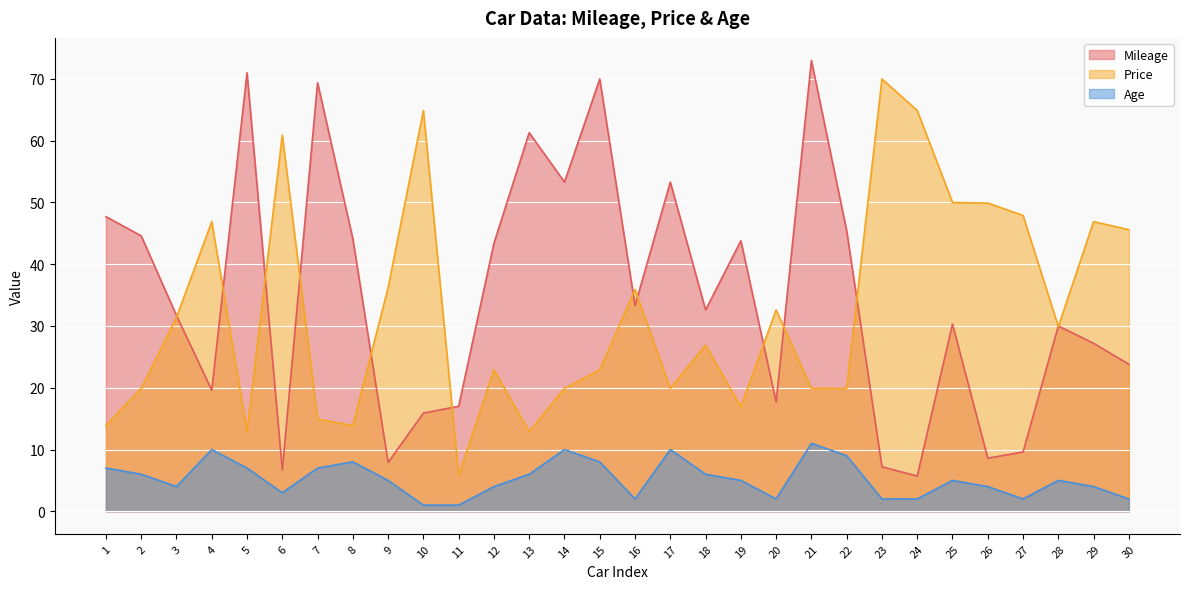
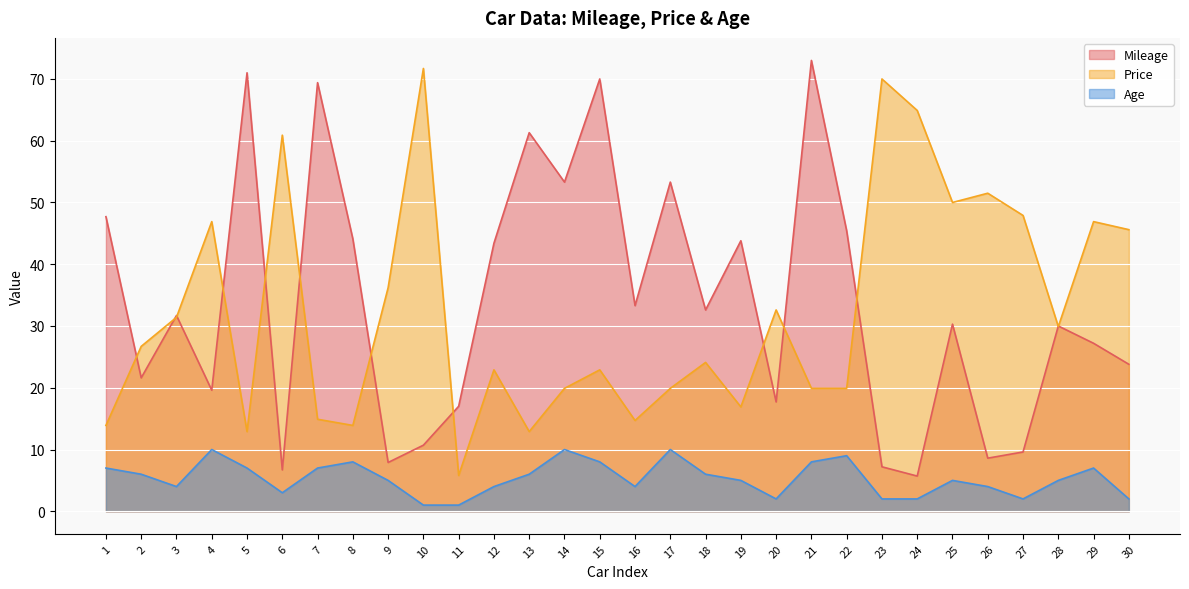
Mileage, 2: 45 -> 22
Price, 2: 20 -> 27
Mileage, 10: 16 -> 11
Price, 10: 65 -> 72
Price, 16: 36 -> 15
Age, 16: 2 -> 4
Price, 18: 27 -> 24
Age, 21: 11 -> 8
Price, 26: 50 -> 52
Age, 29: 4 -> 7
